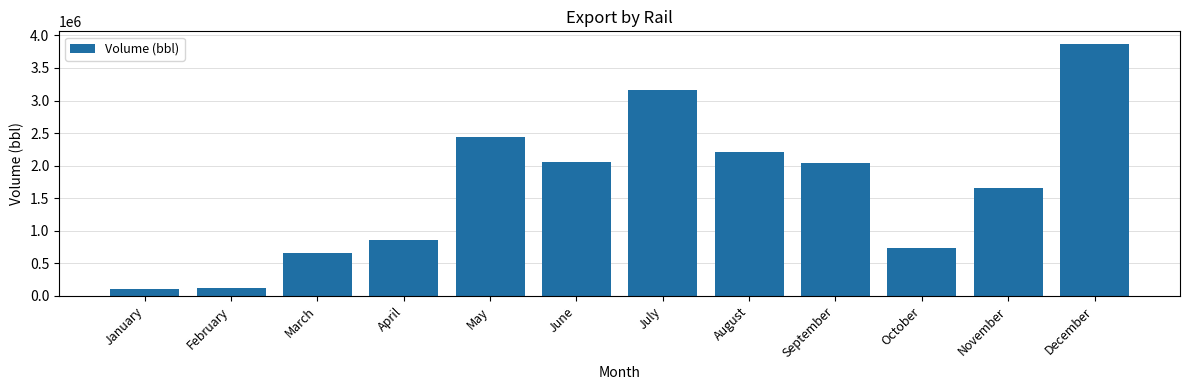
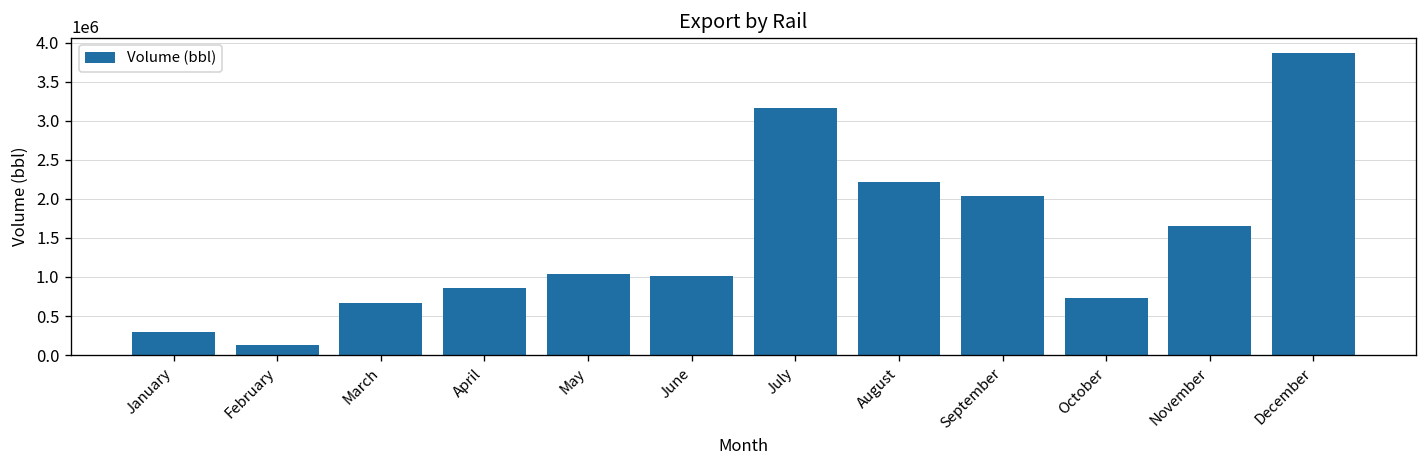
January: 100000 -> 300000
May: 2400000 -> 1000000
June: 2100000 -> 1000000
